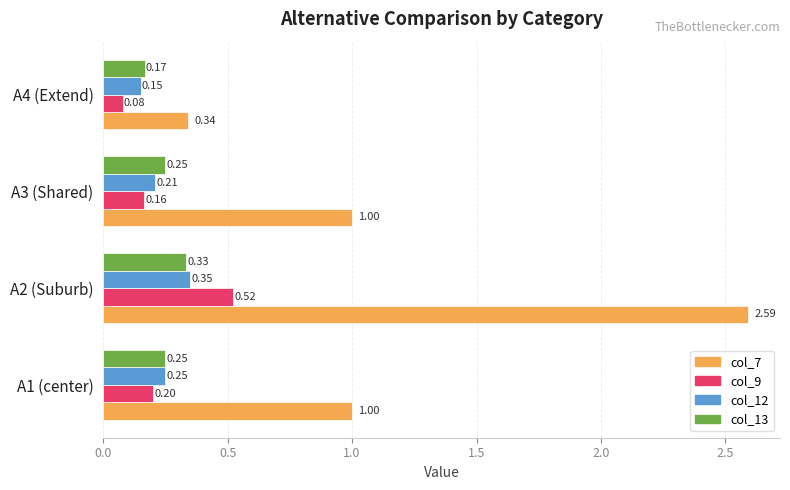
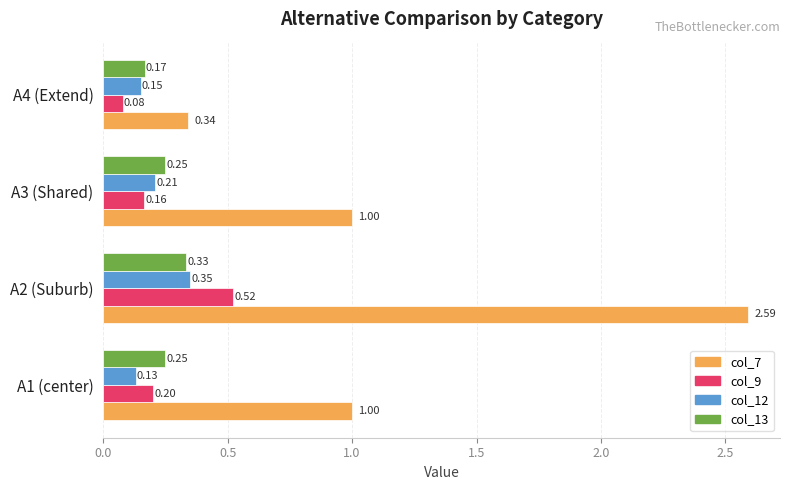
col_12, A1 (center): 0.25 -> 0.13
